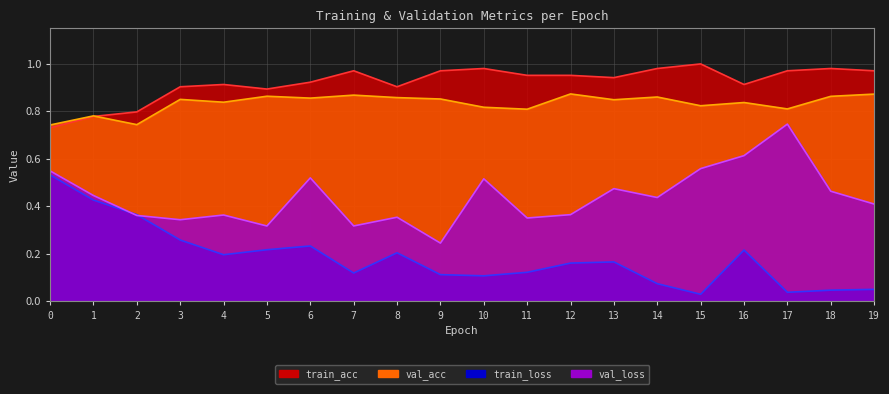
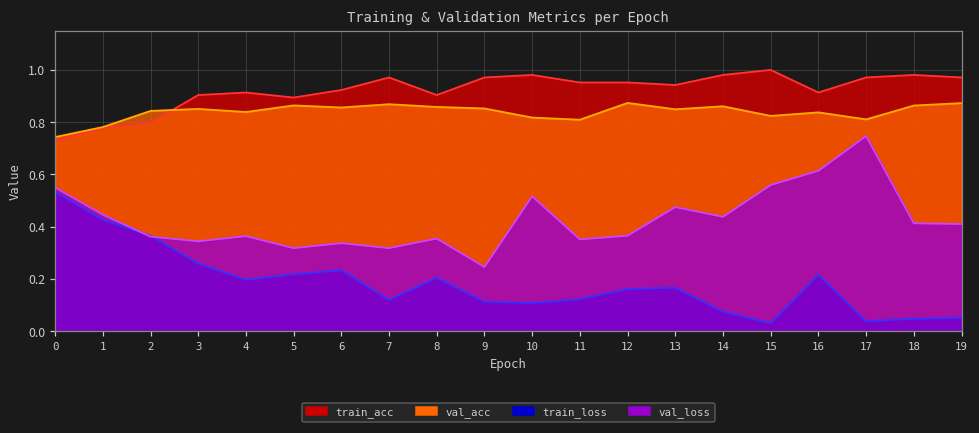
val_acc, 2: 0.74 -> 0.84
val_loss, 6: 0.52 -> 0.34
val_loss, 18: 0.46 -> 0.41
